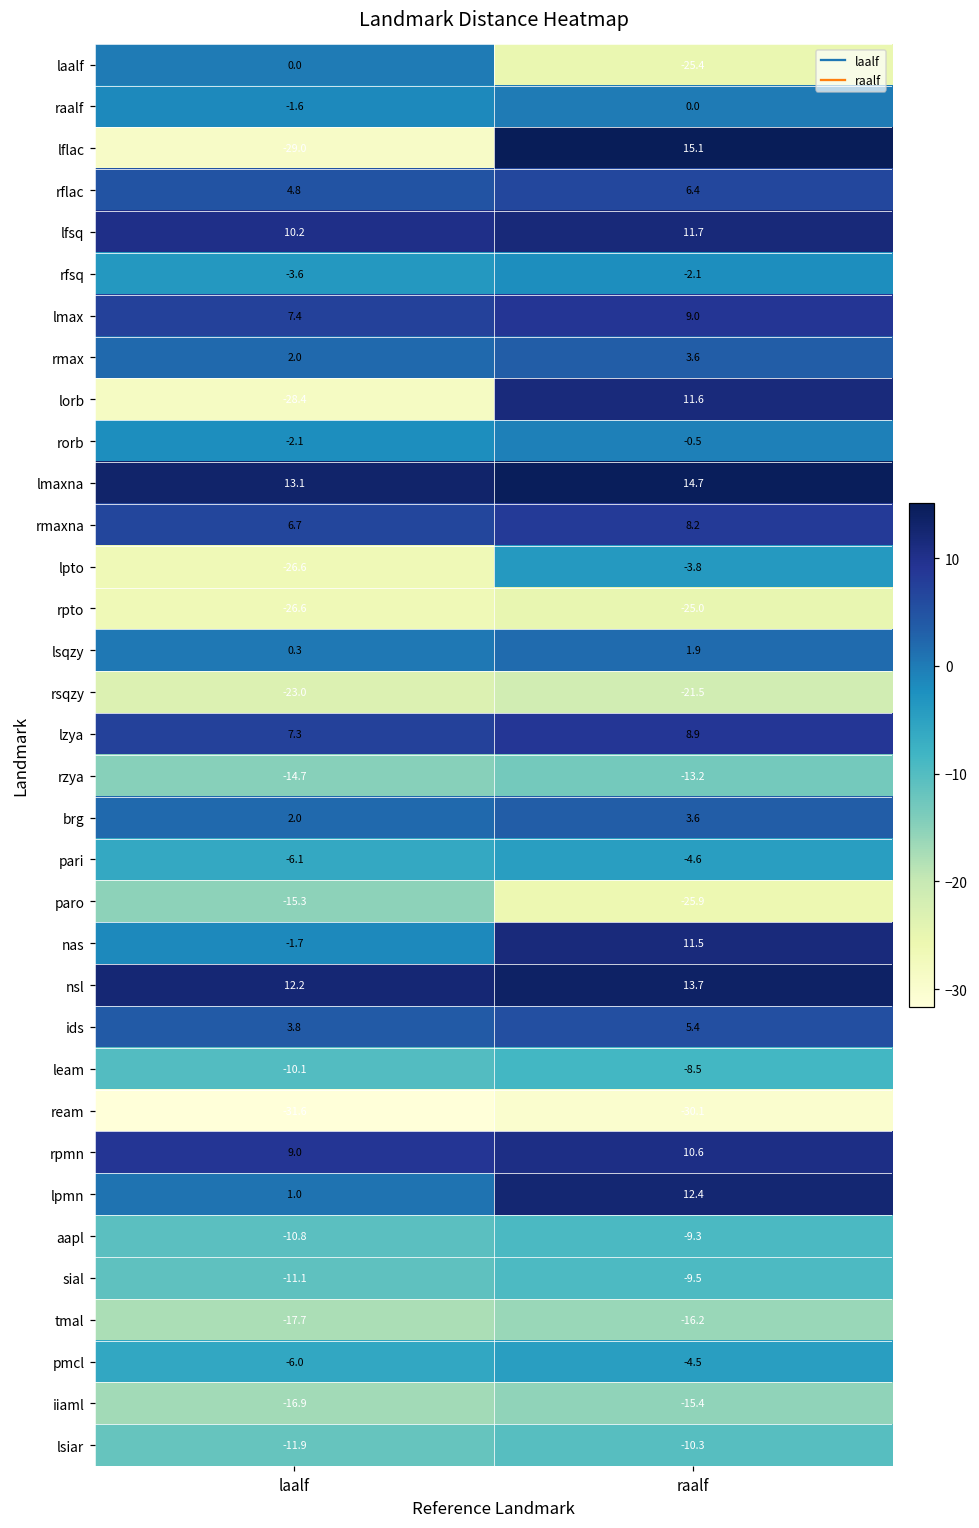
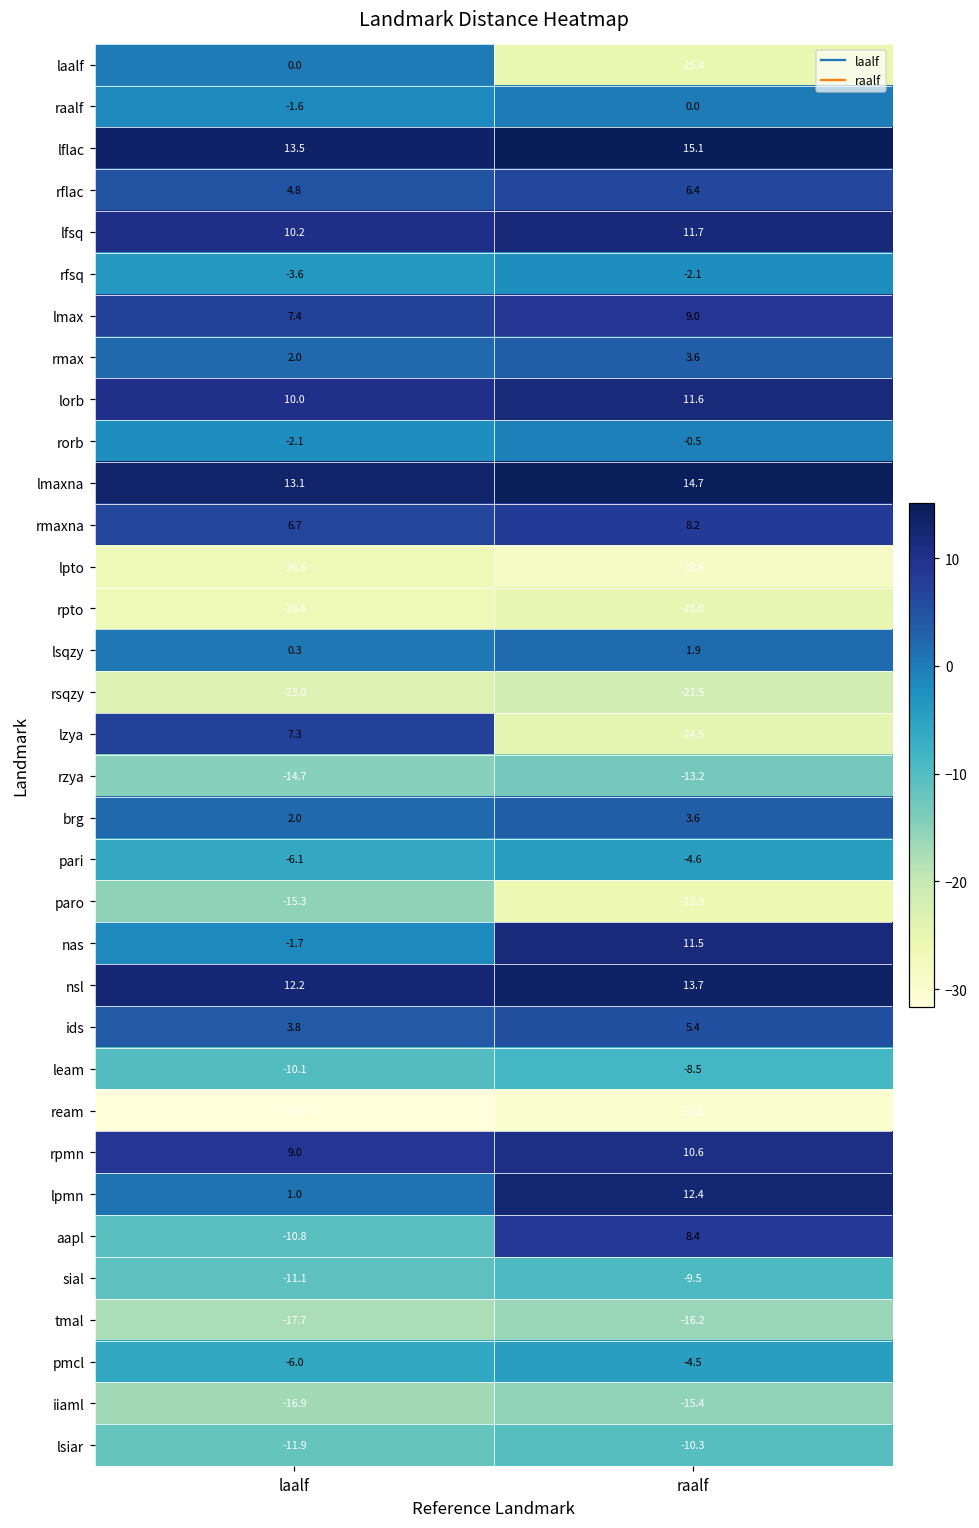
lflac, laalf: -29.0 -> 13.5
lorb, laalf: -28.4 -> 10.0
lpto, raalf: -3.8 -> -28.6
lzya, raalf: 8.9 -> -24.5
aapl, raalf: -9.3 -> 8.4
